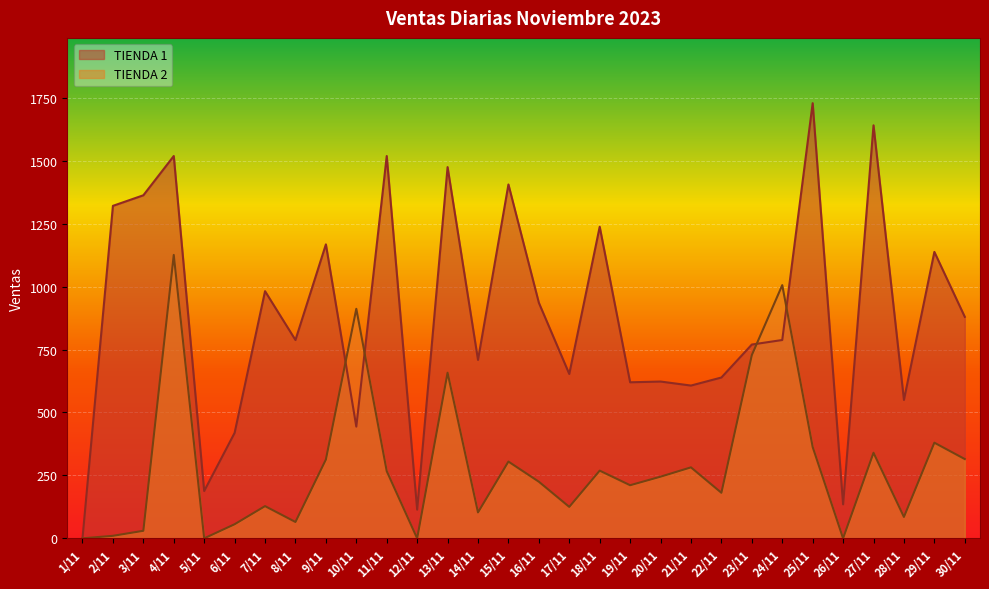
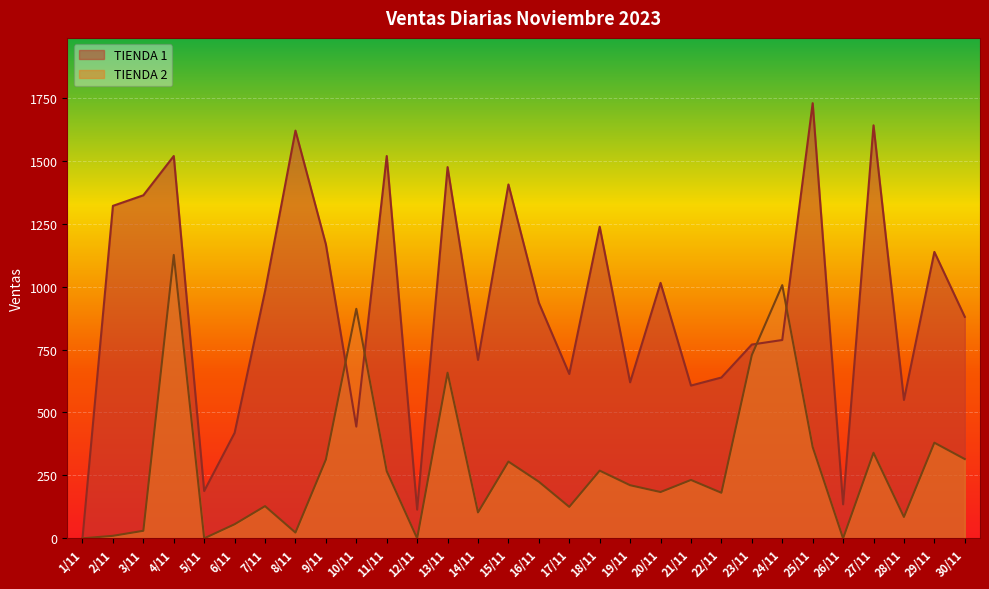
TIENDA 1, 8/11: 790 -> 1620
TIENDA 2, 8/11: 70 -> 20
TIENDA 1, 20/11: 620 -> 1020
TIENDA 2, 20/11: 250 -> 180
TIENDA 2, 21/11: 280 -> 230
